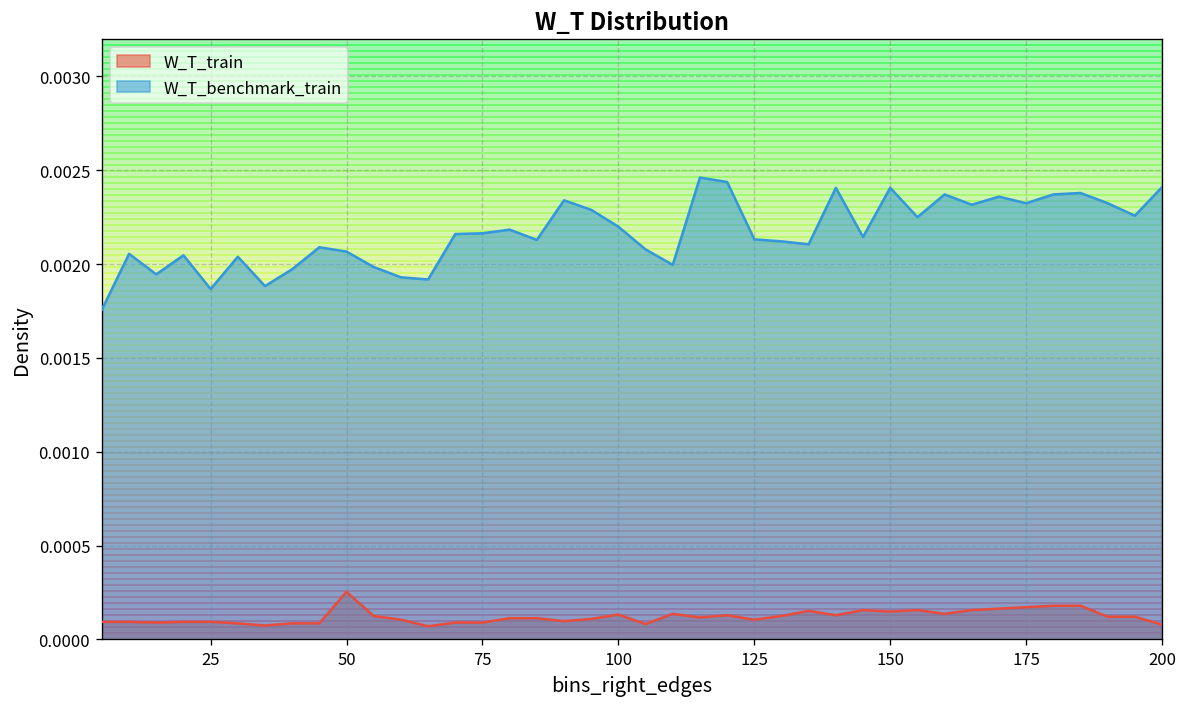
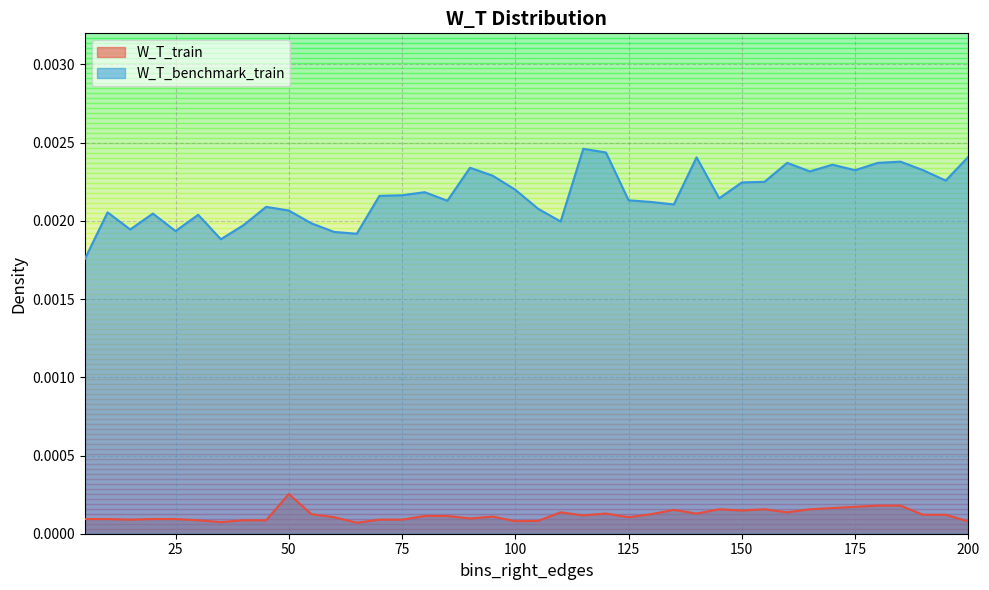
W_T_benchmark_train, 25: 0.00187 -> 0.00194
W_T_train, 100: 0.00013 -> 0.00008
W_T_benchmark_train, 150: 0.00241 -> 0.00225
